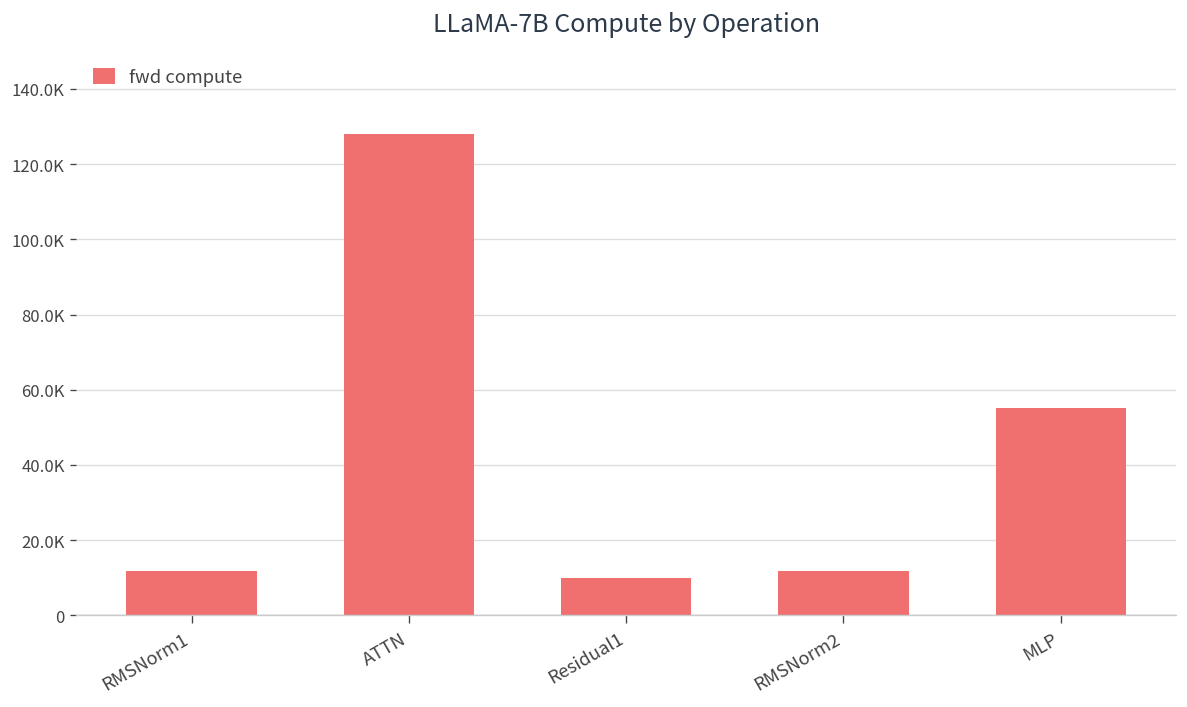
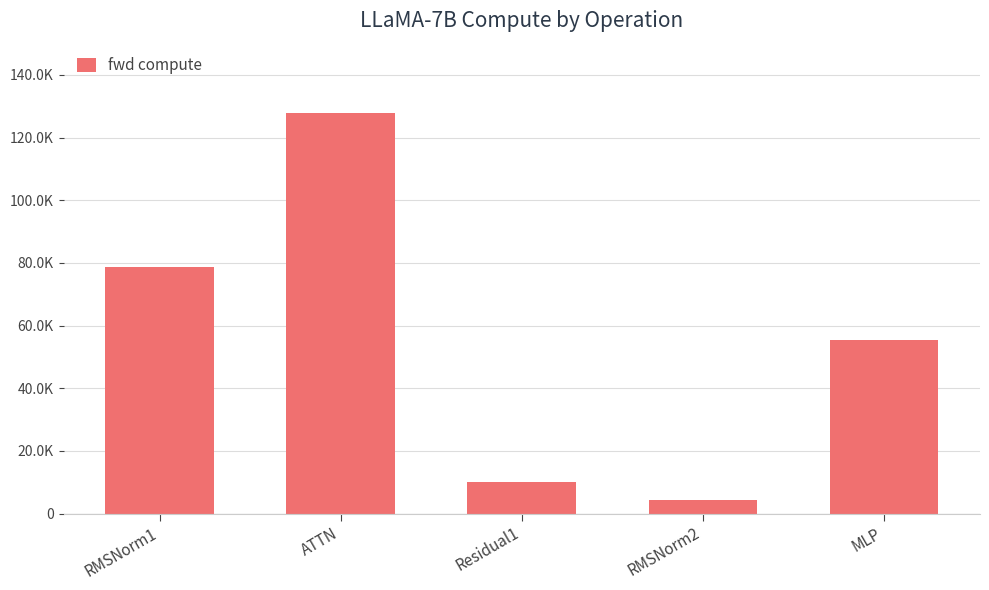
RMSNorm1: 12000 -> 79000
RMSNorm2: 12000 -> 4000
